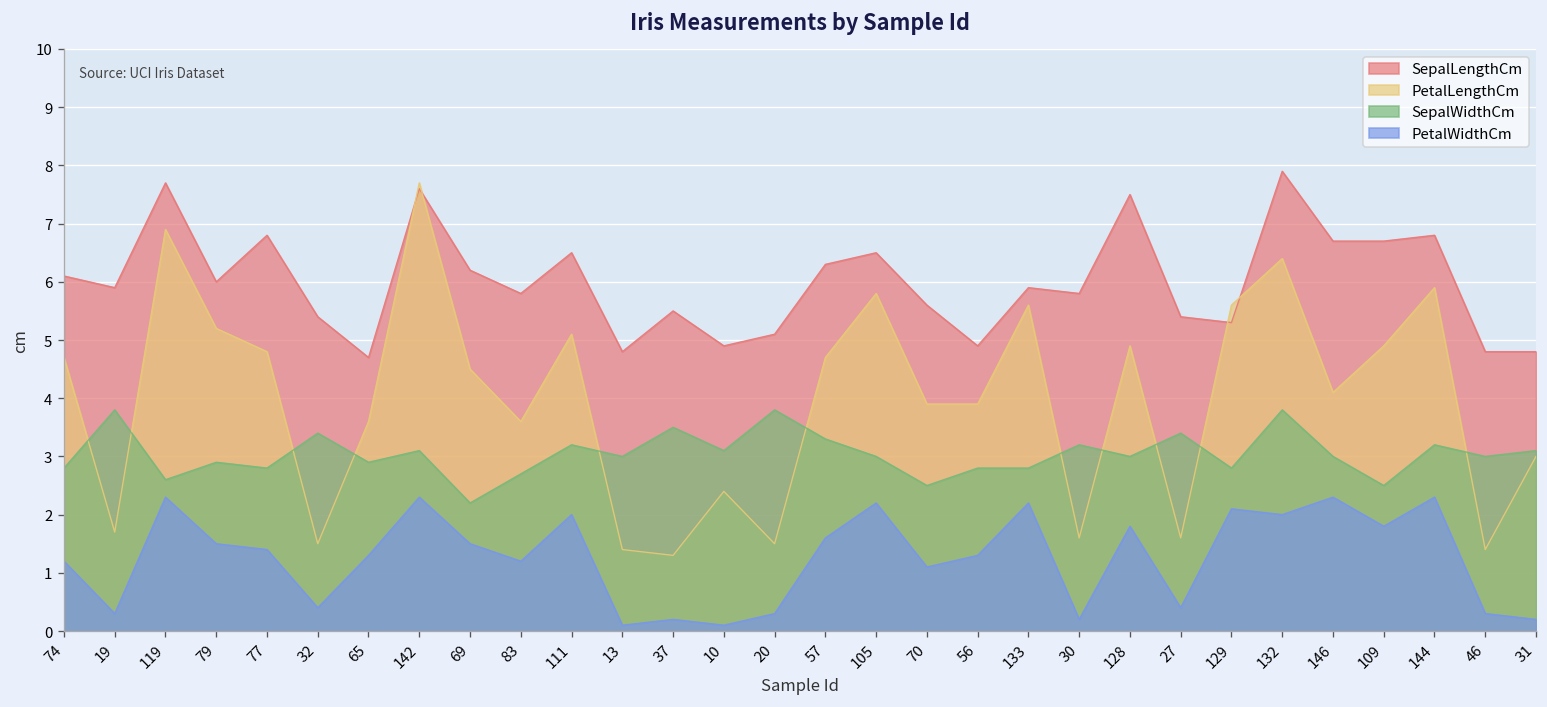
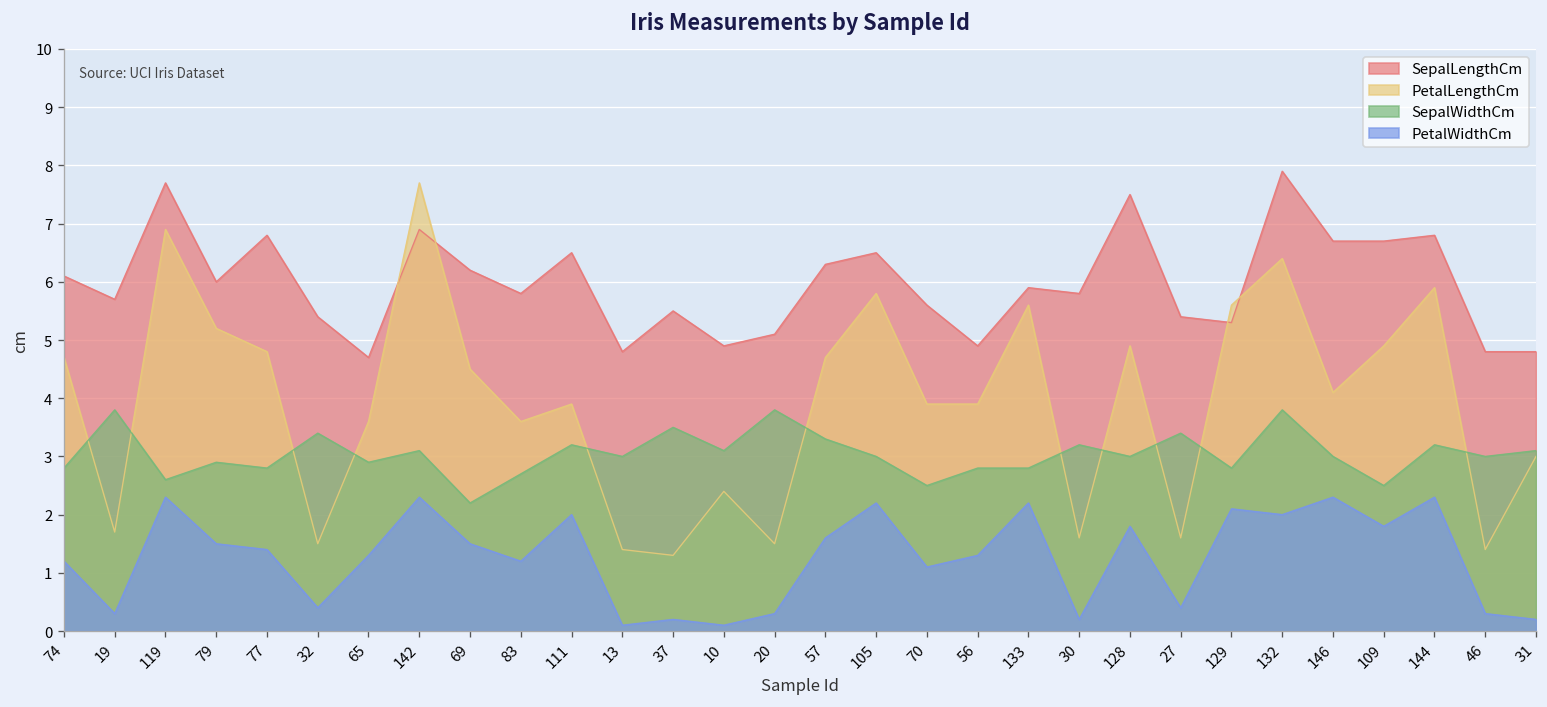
SepalLengthCm, 19: 5.9 -> 5.7
SepalLengthCm, 142: 7.6 -> 6.9
PetalLengthCm, 111: 5.1 -> 3.9
